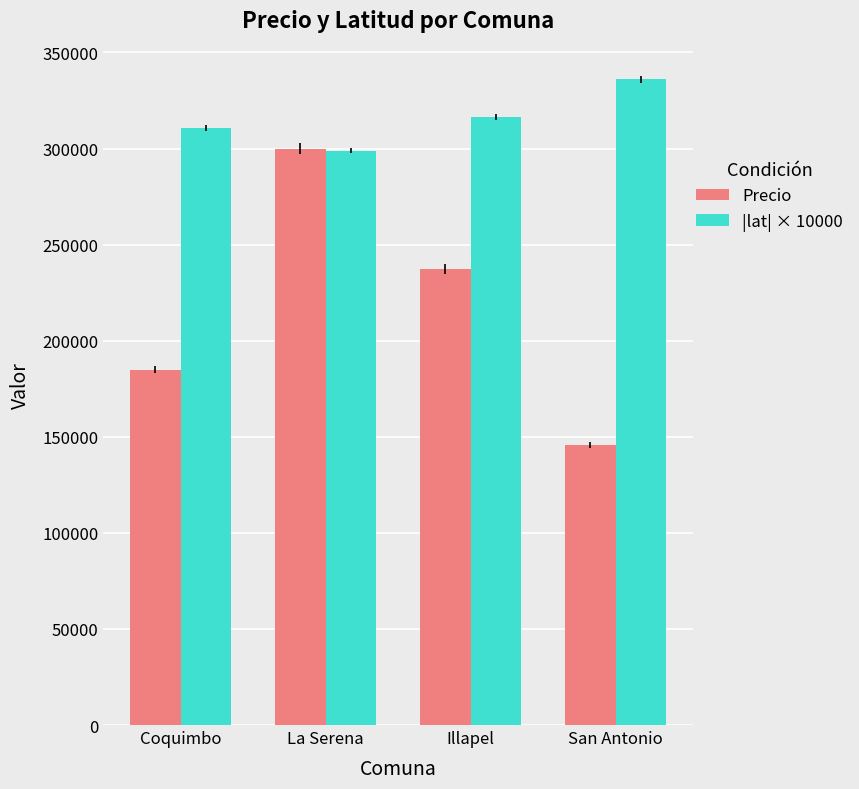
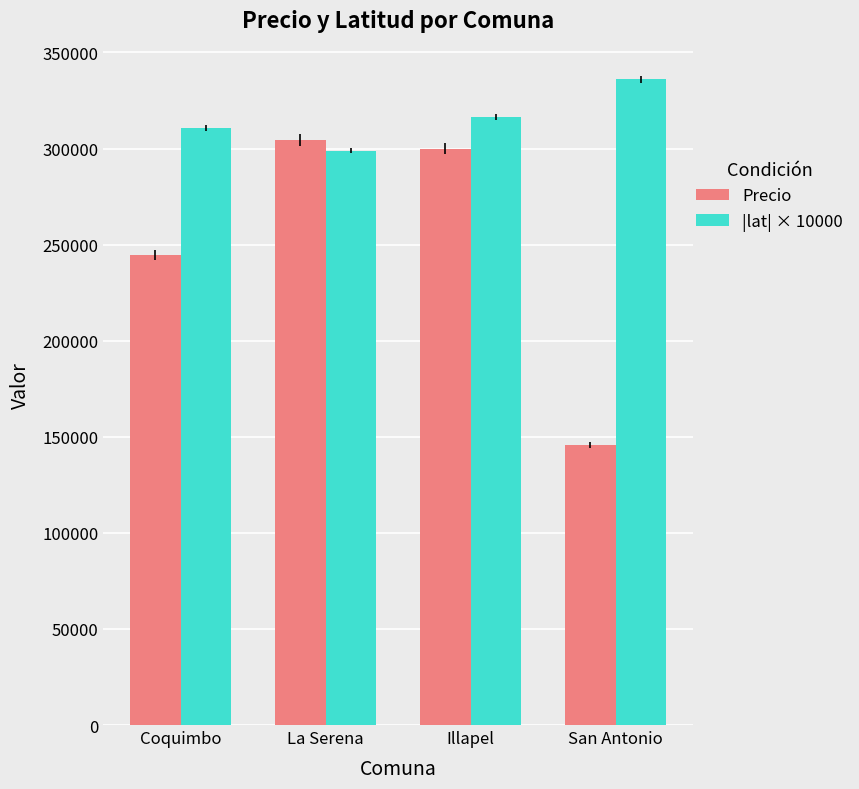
Precio, Coquimbo: 185000 -> 245000
Precio, La Serena: 300000 -> 304000
Precio, Illapel: 237000 -> 300000
